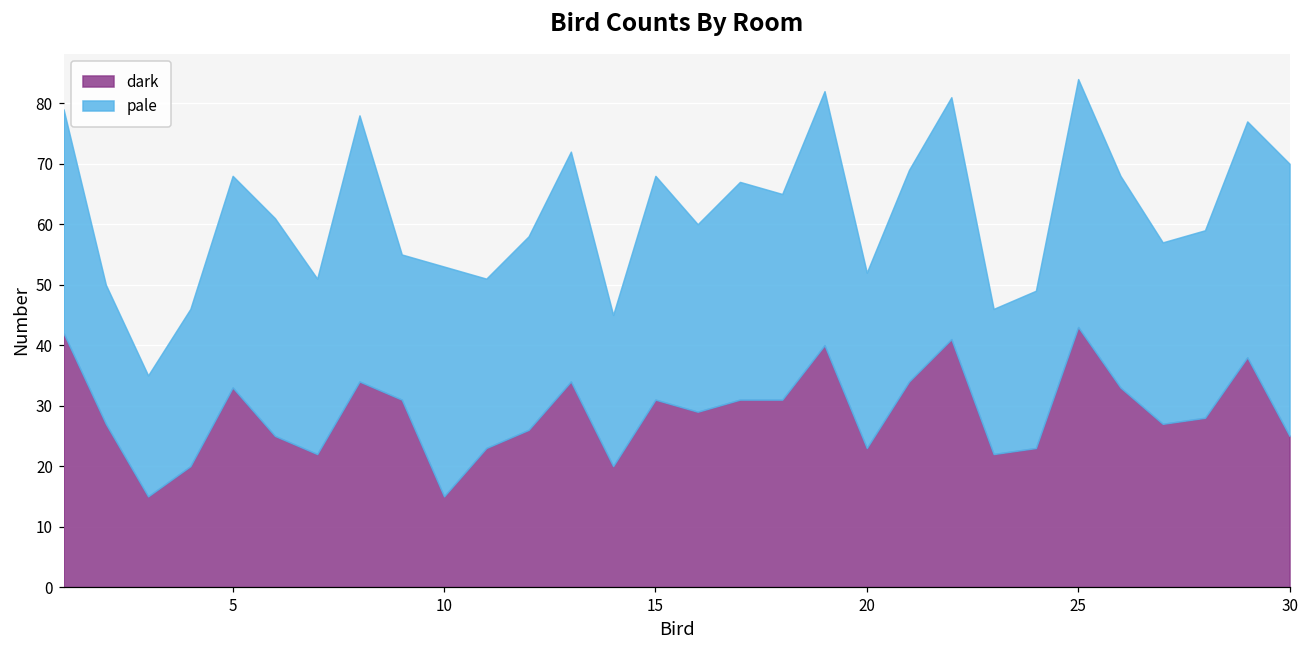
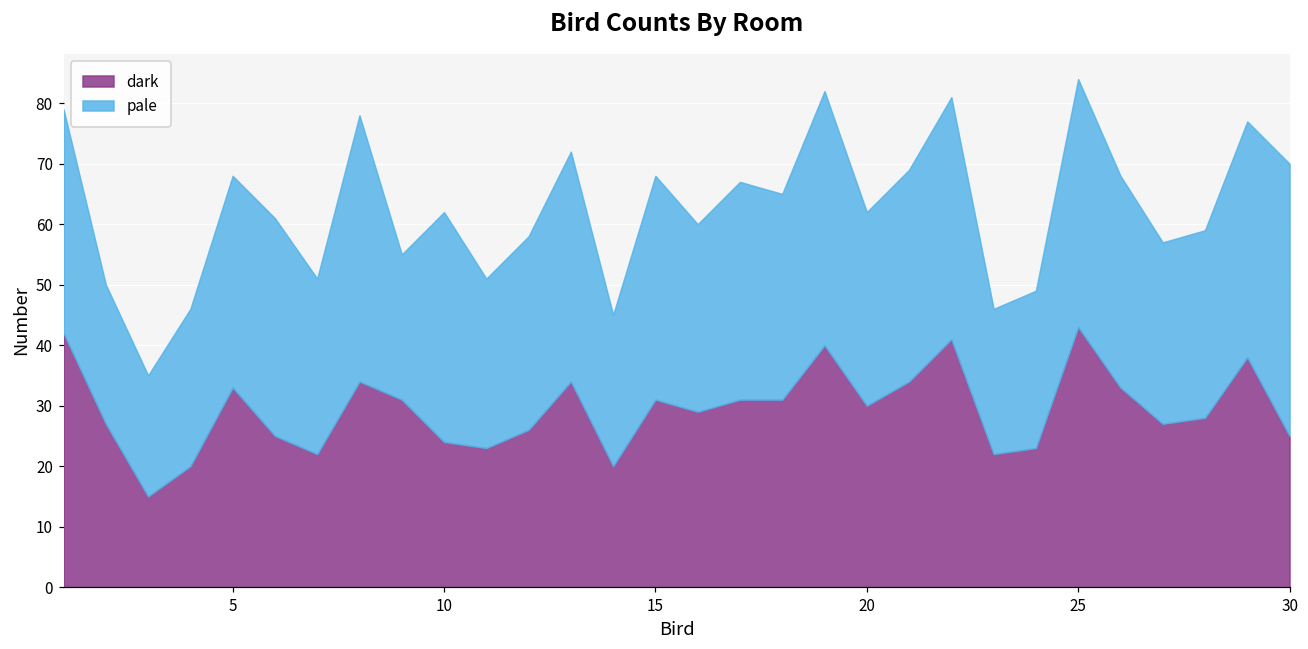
dark, 10: 15 -> 24
dark, 20: 23 -> 30
pale, 20: 29 -> 32
